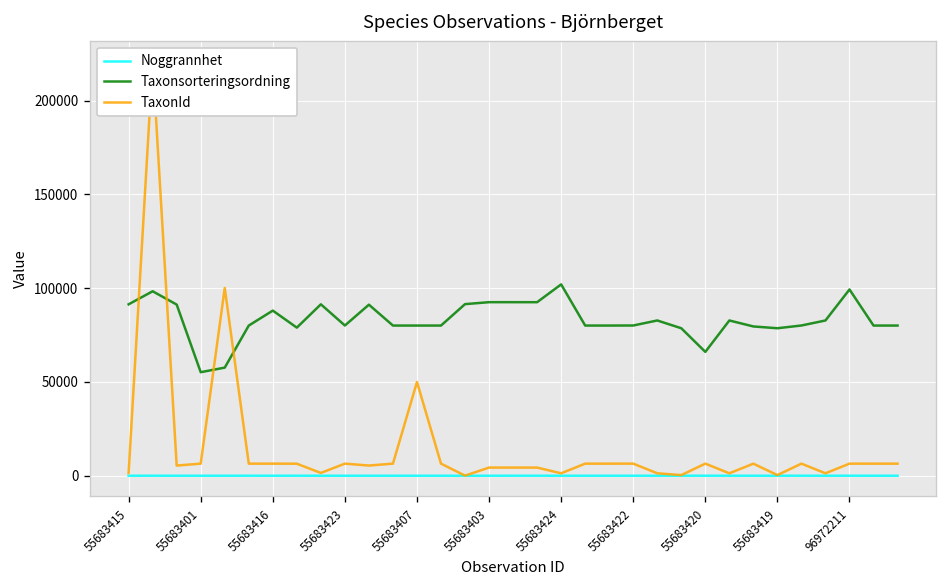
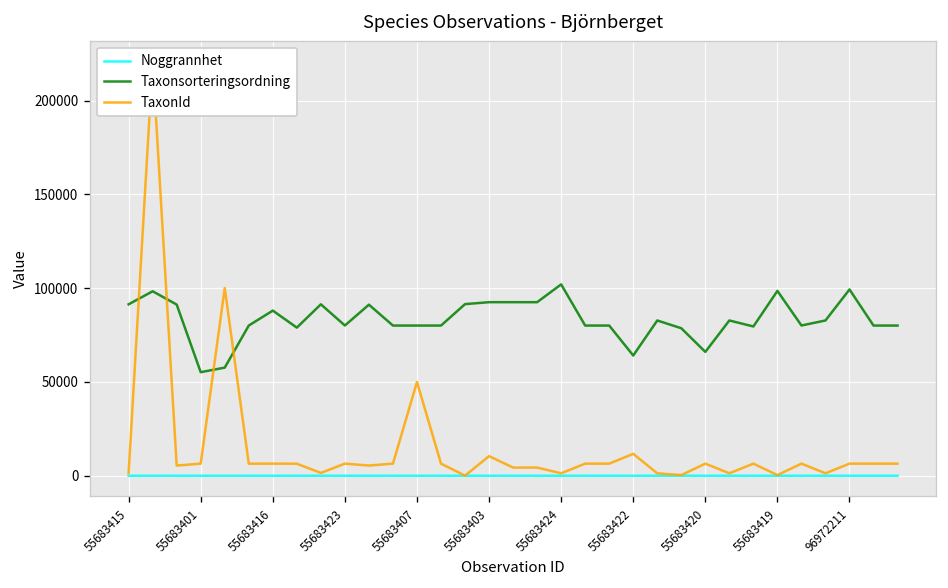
TaxonId, 55683403: 4000 -> 10000
Taxonsorteringsordning, 55683422: 80000 -> 64000
TaxonId, 55683422: 6000 -> 12000
Taxonsorteringsordning, 55683419: 79000 -> 99000
